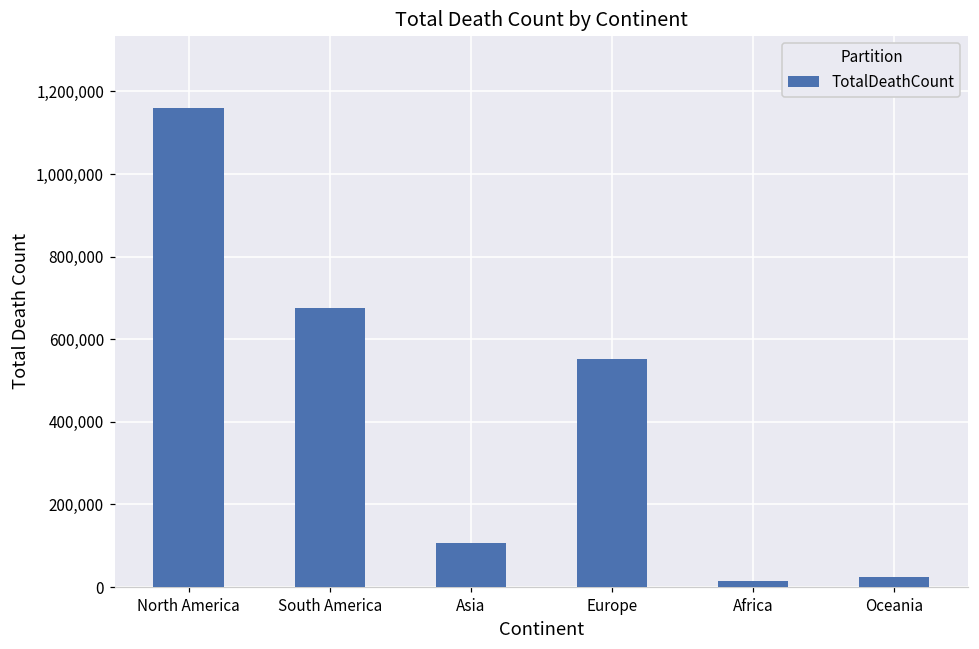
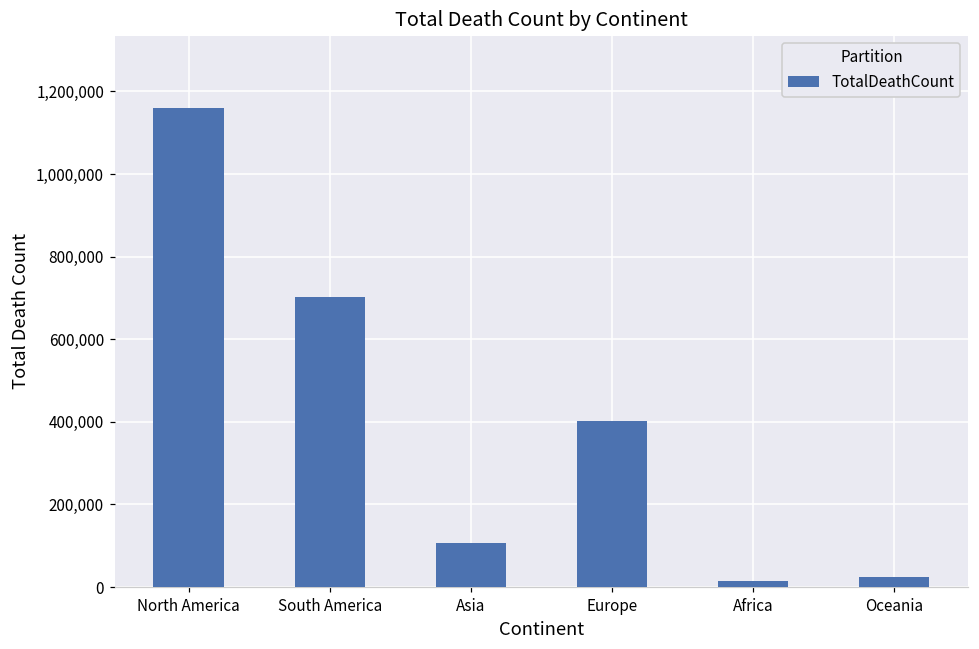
South America: 680,000 -> 700,000
Europe: 550,000 -> 400,000
